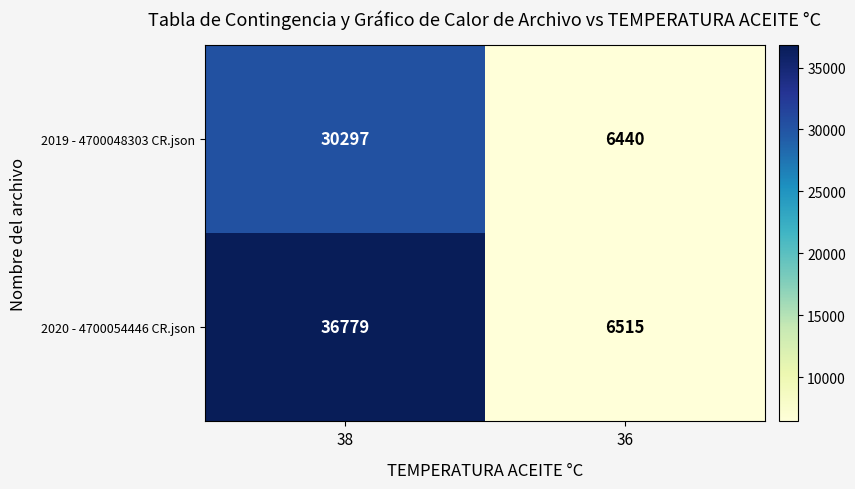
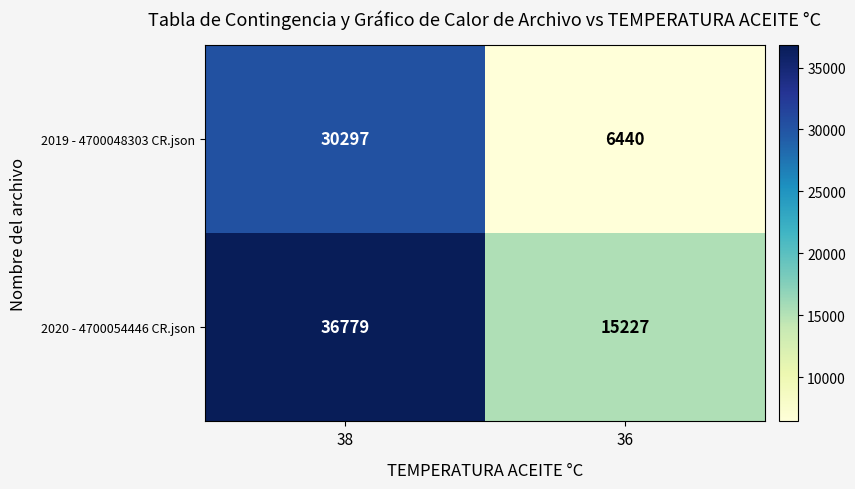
2020 - 4700054446 CR.json, 36: 6515 -> 15227
